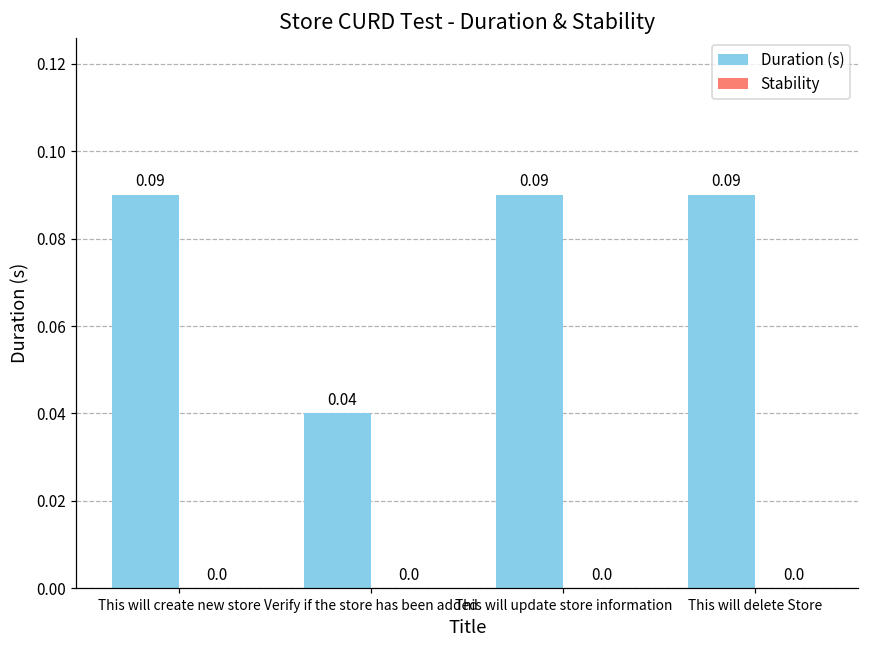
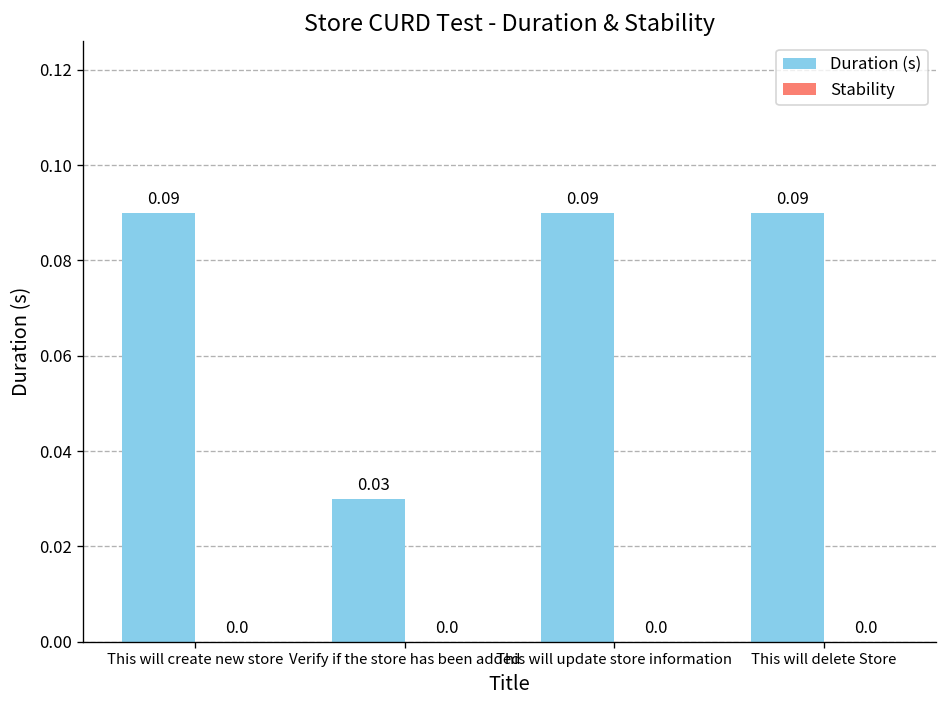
Duration (s), Verify if the store has been added: 0.04 -> 0.03
